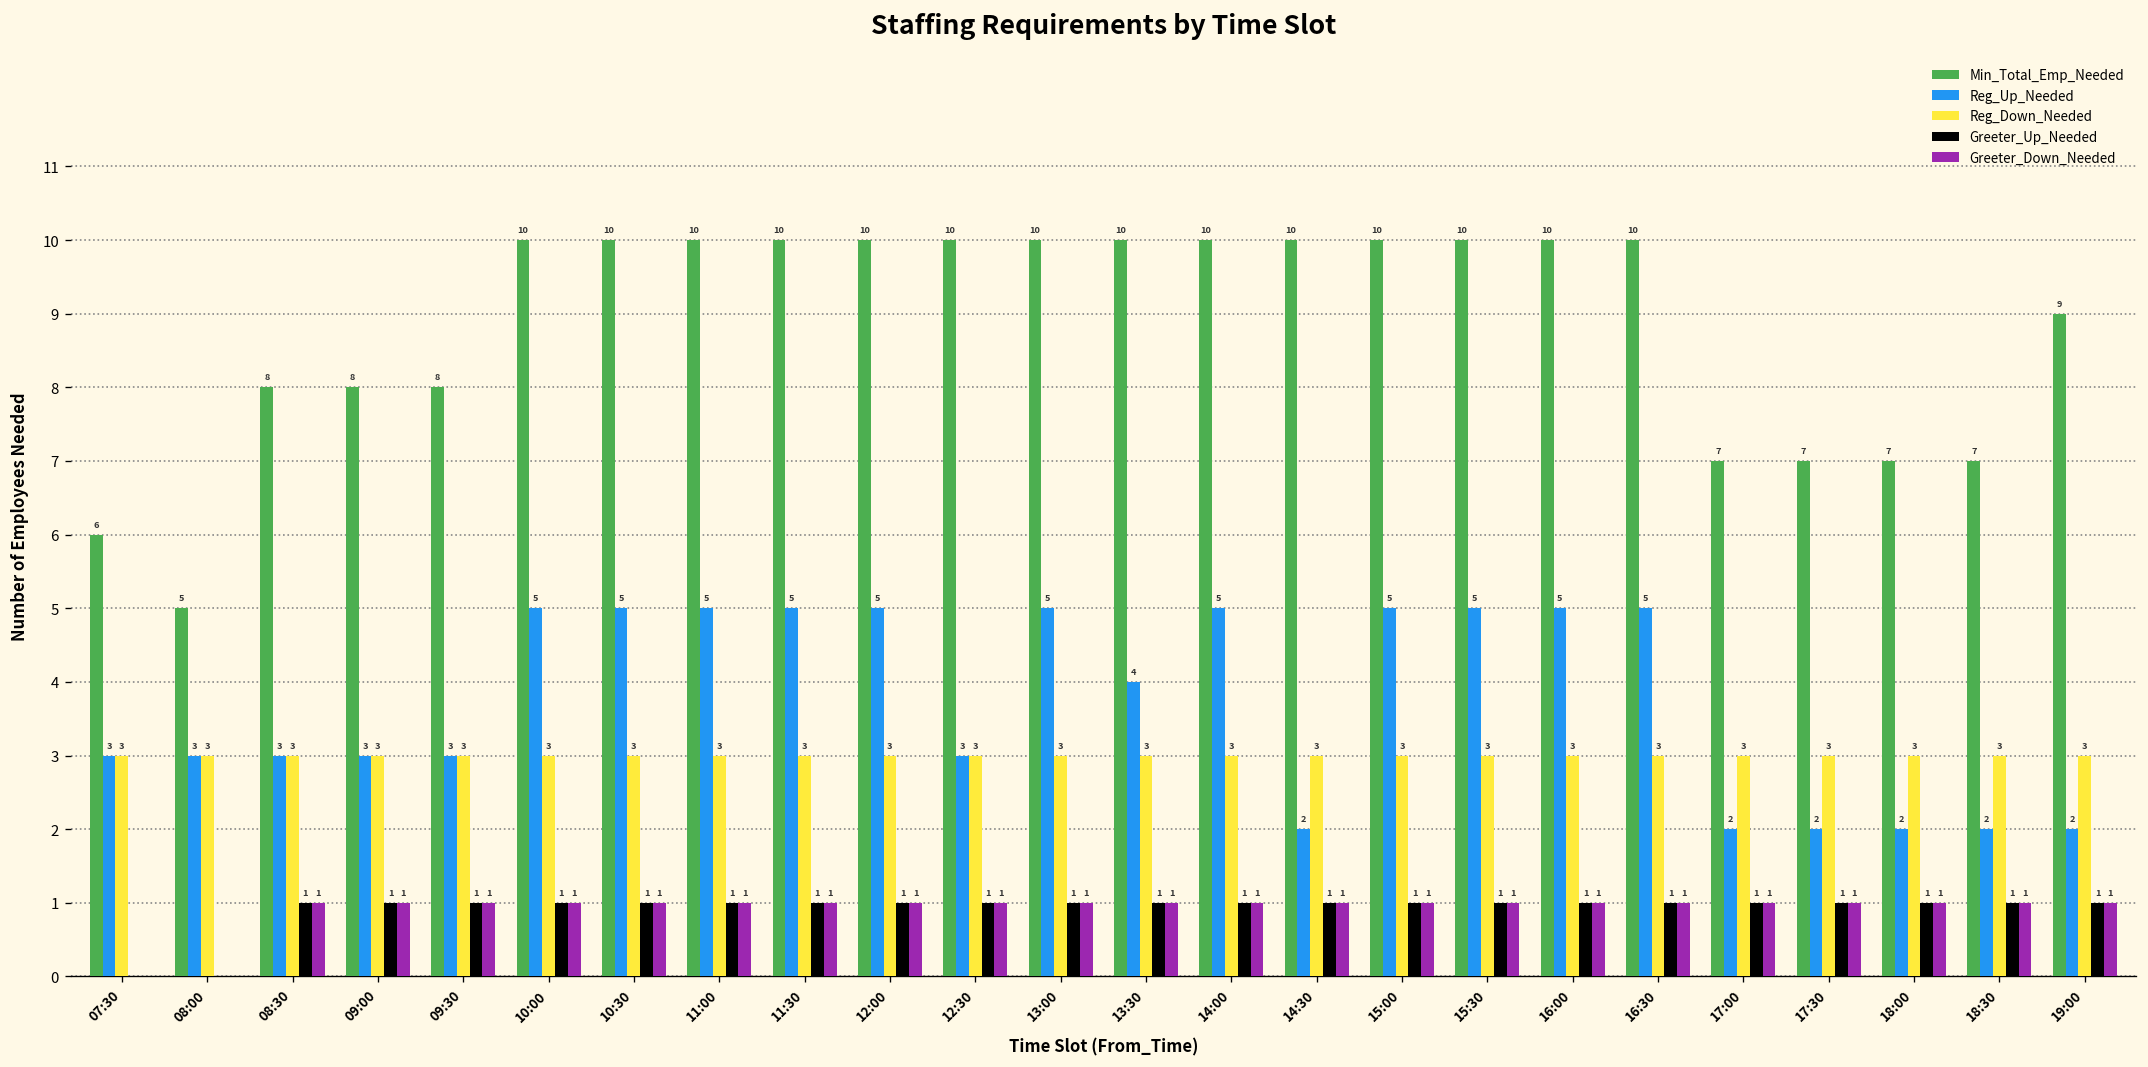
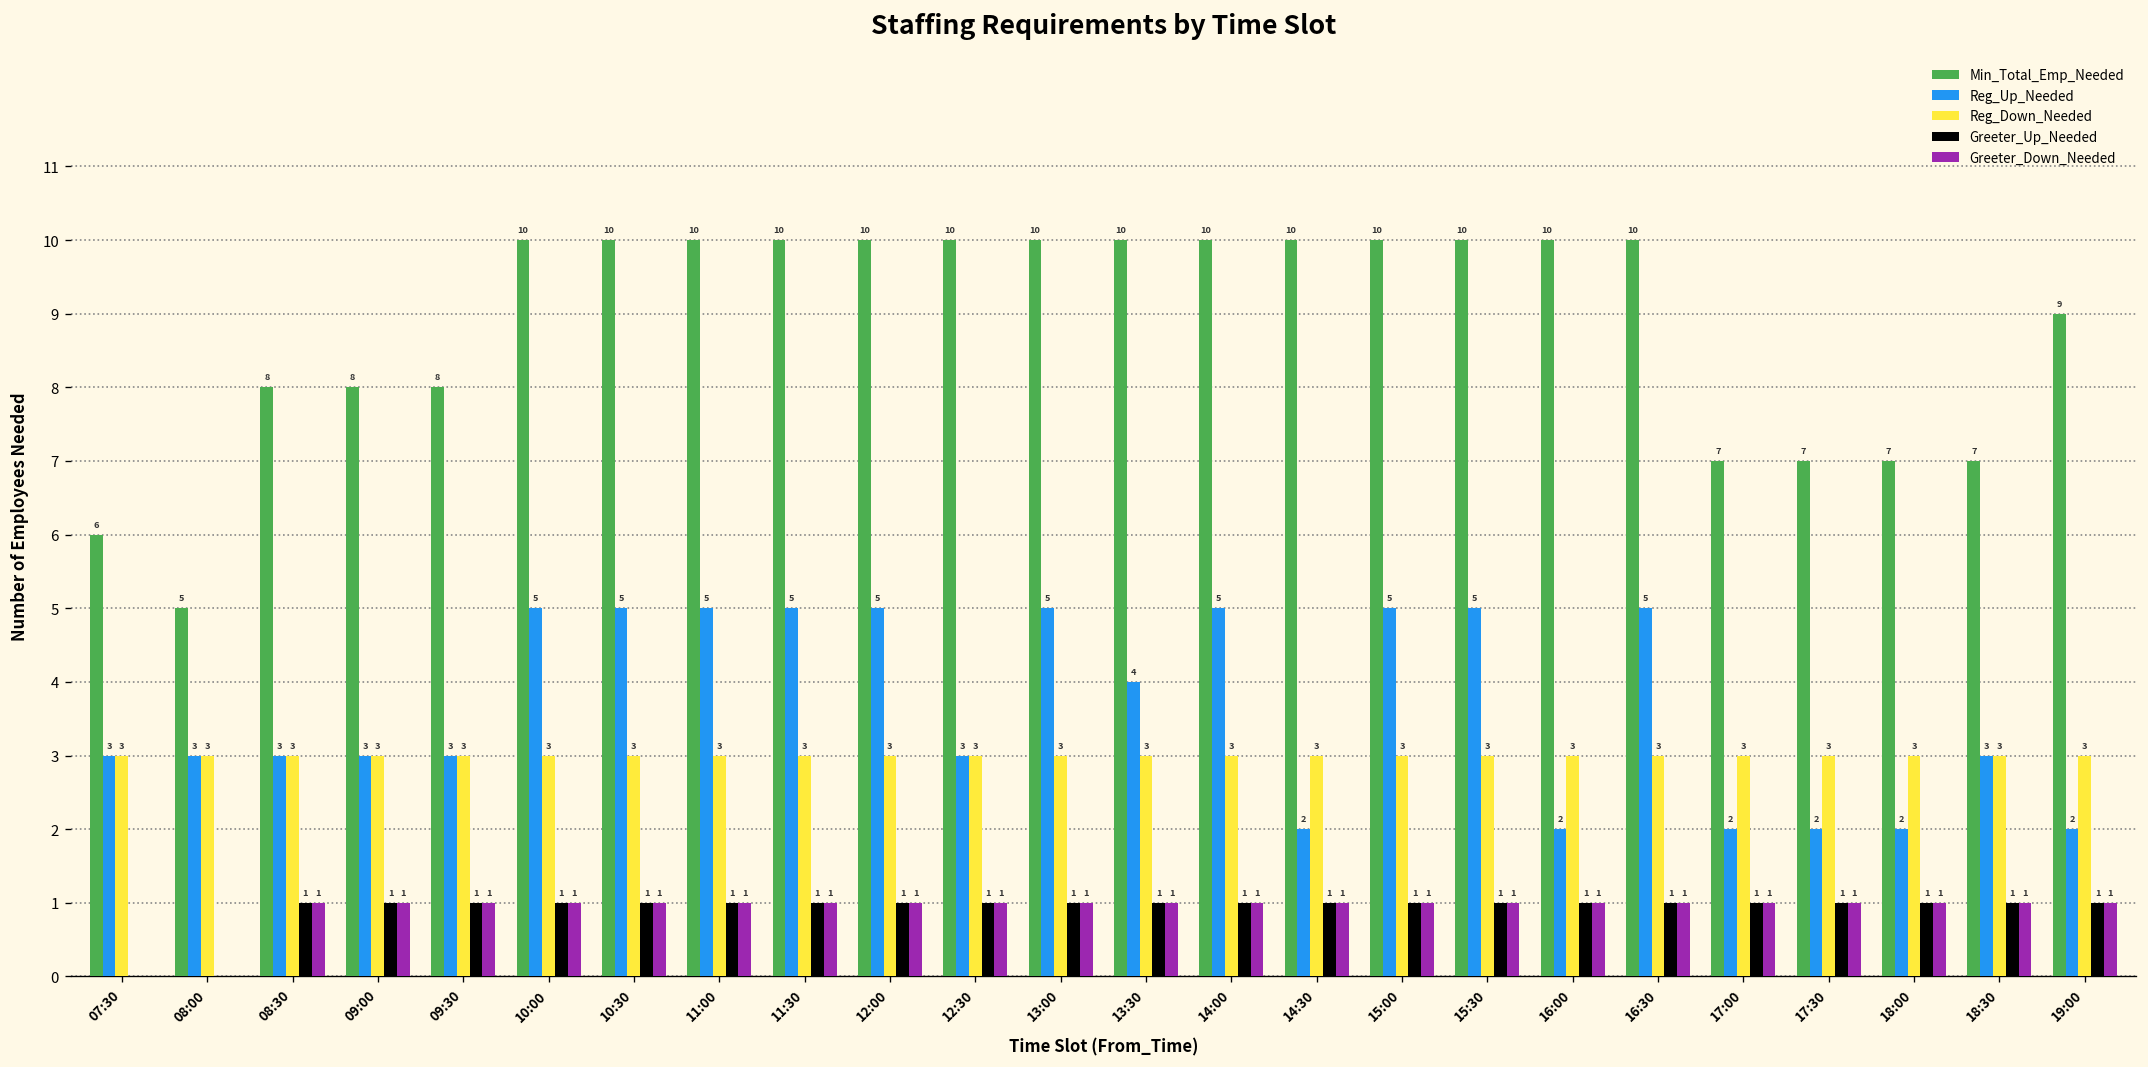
Reg_Up_Needed, 16:00: 5 -> 2
Reg_Up_Needed, 18:30: 2 -> 3
